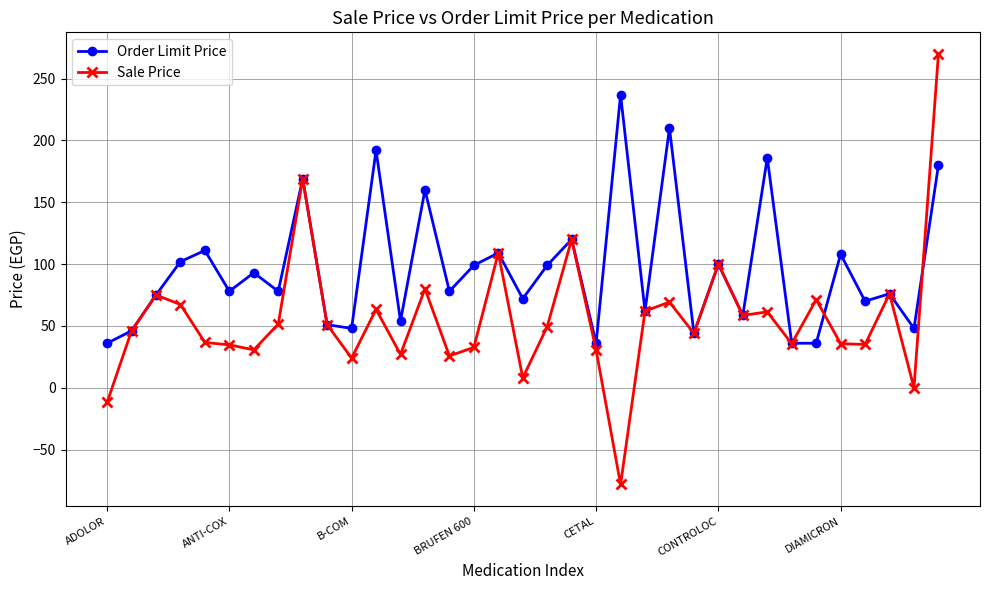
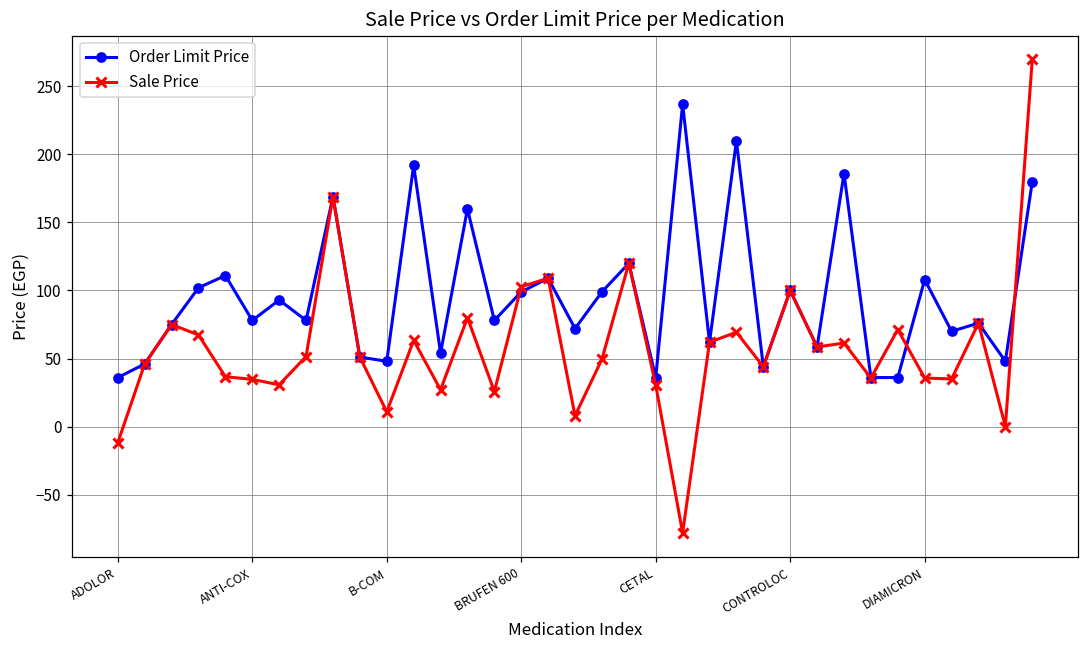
Sale Price, B-COM: 24 -> 11
Sale Price, BRUFEN 600: 33 -> 103
